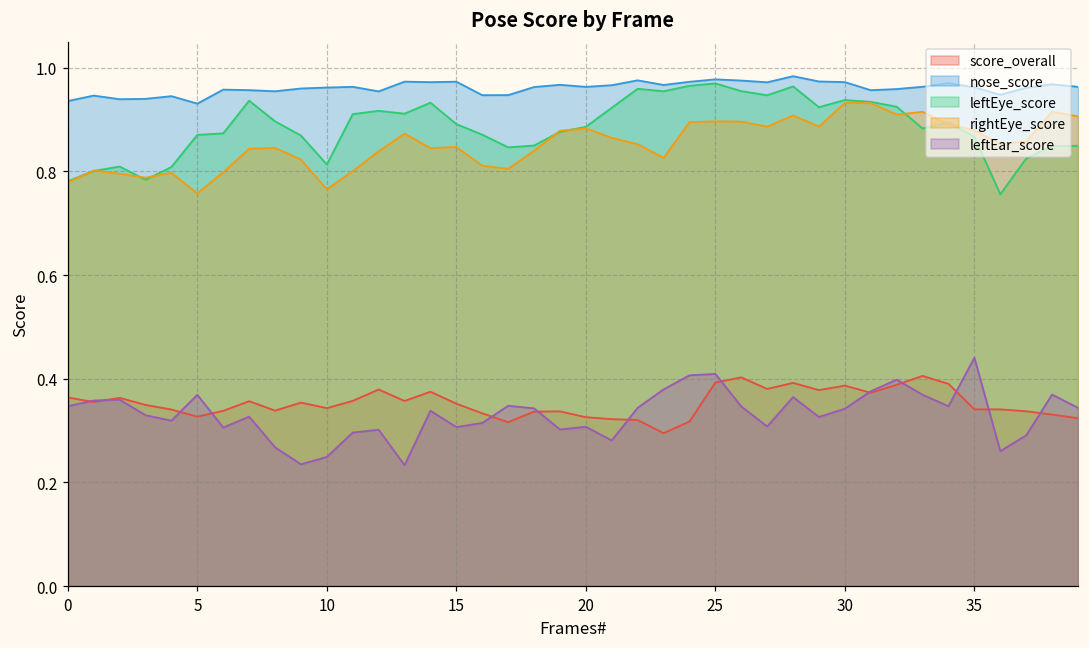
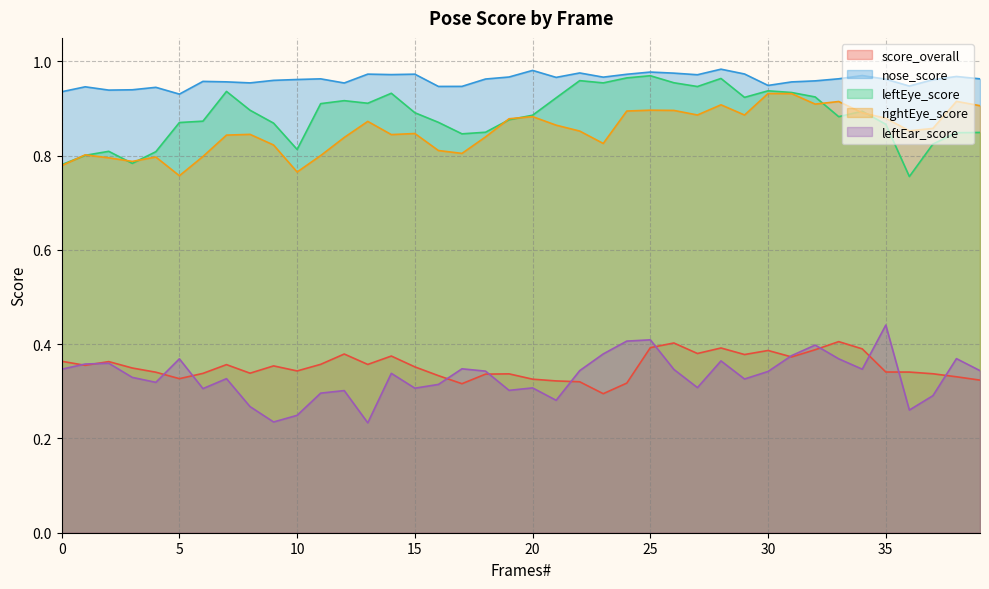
nose_score, 20: 0.96 -> 0.98
nose_score, 30: 0.97 -> 0.95
